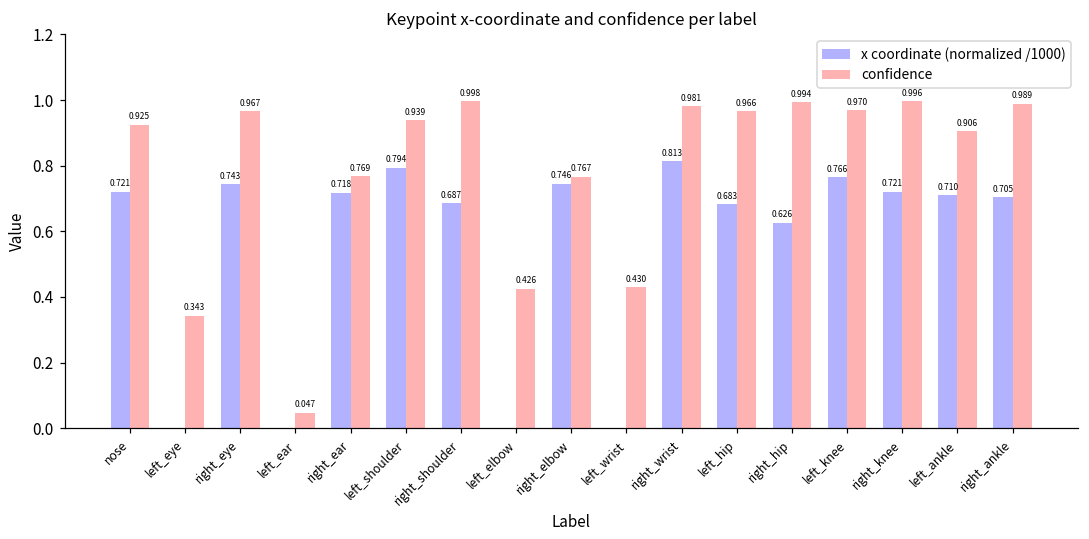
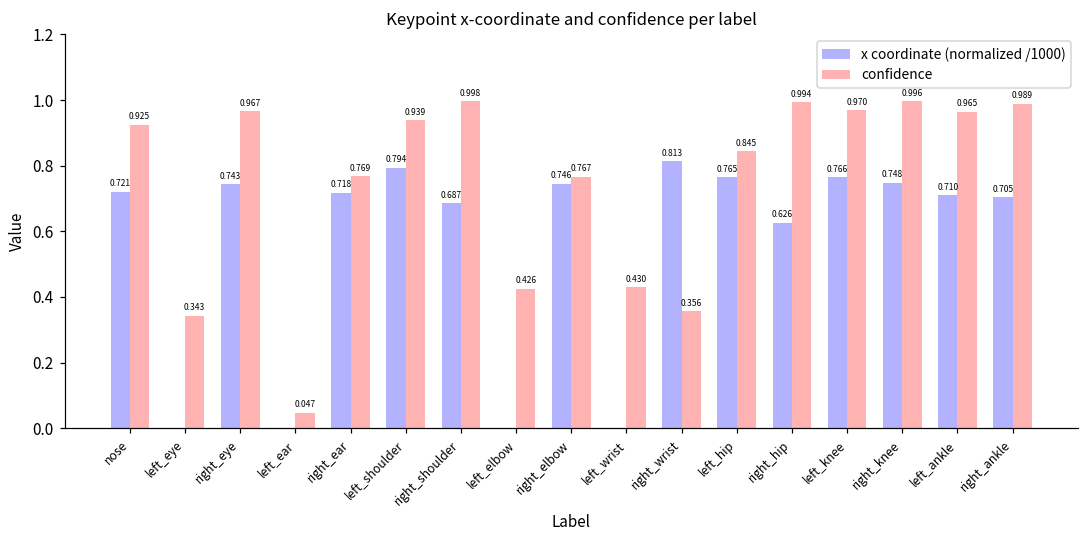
confidence, right_wrist: 0.981 -> 0.356
x coordinate (normalized /1000), left_hip: 0.683 -> 0.765
confidence, left_hip: 0.966 -> 0.845
x coordinate (normalized /1000), right_knee: 0.721 -> 0.748
confidence, left_ankle: 0.906 -> 0.965
